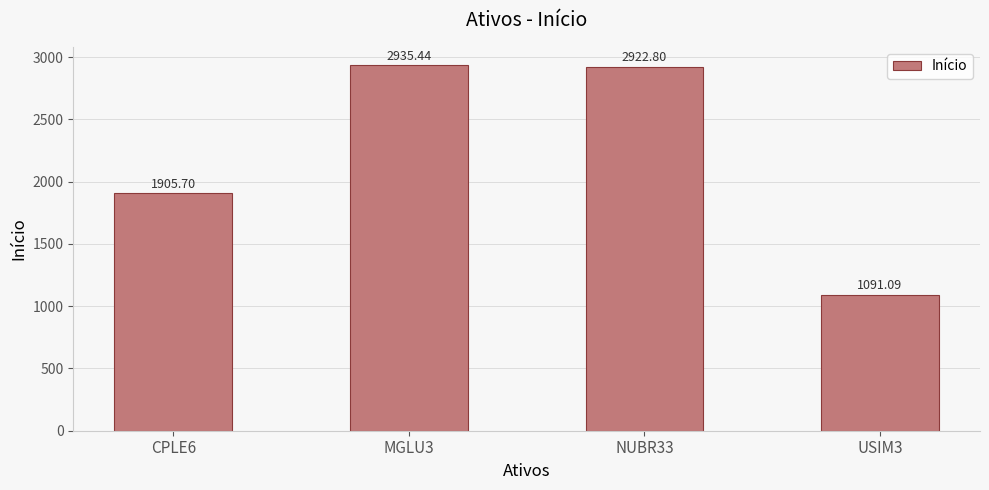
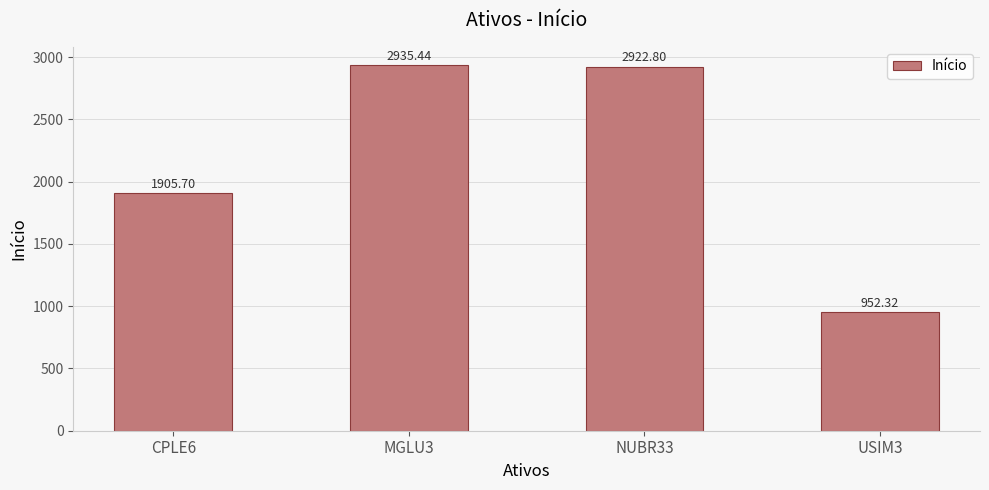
USIM3: 1091.09 -> 952.32
